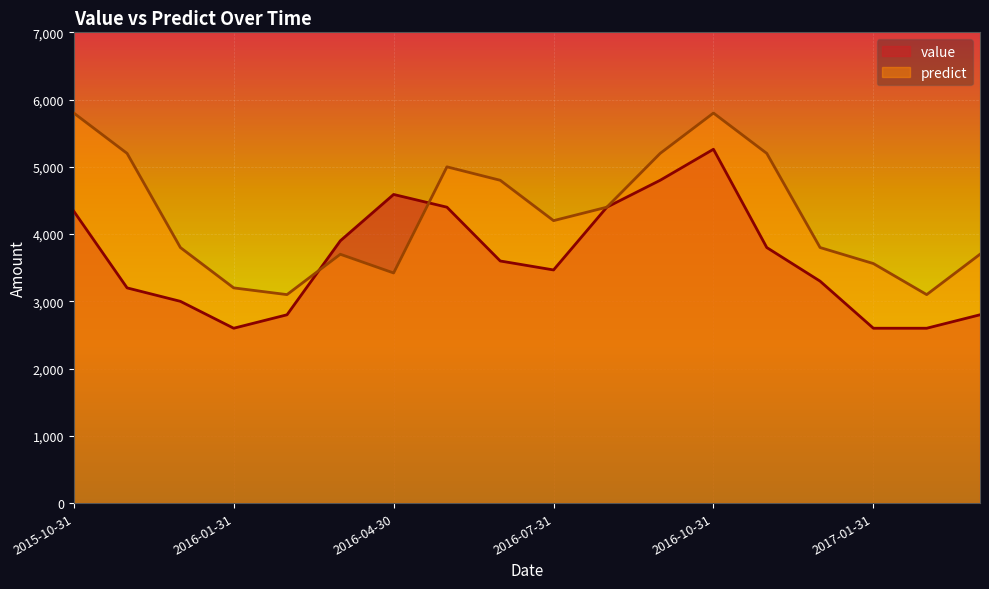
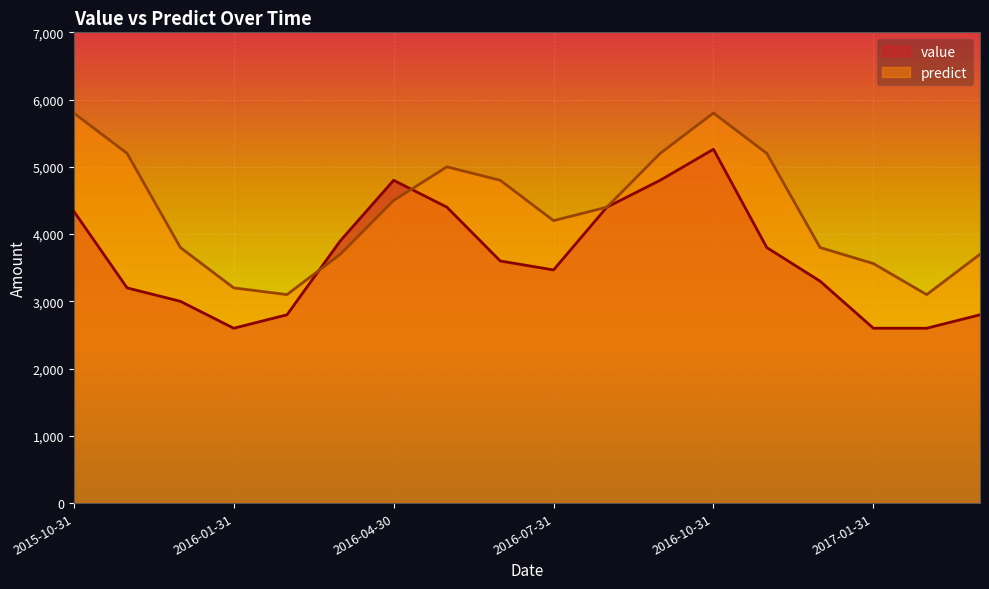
value, 2016-04-30: 4,600 -> 4,800
predict, 2016-04-30: 3,400 -> 4,500
